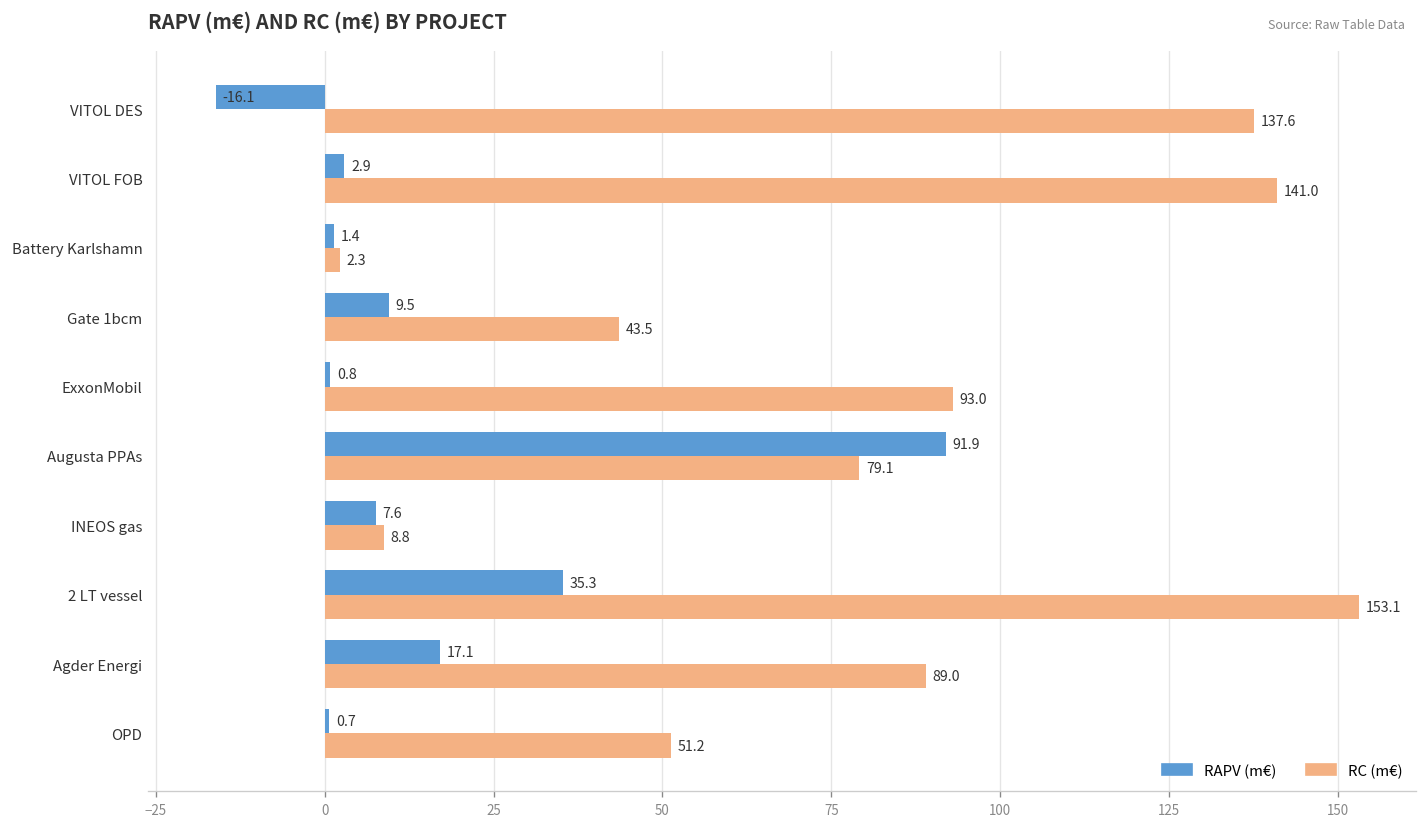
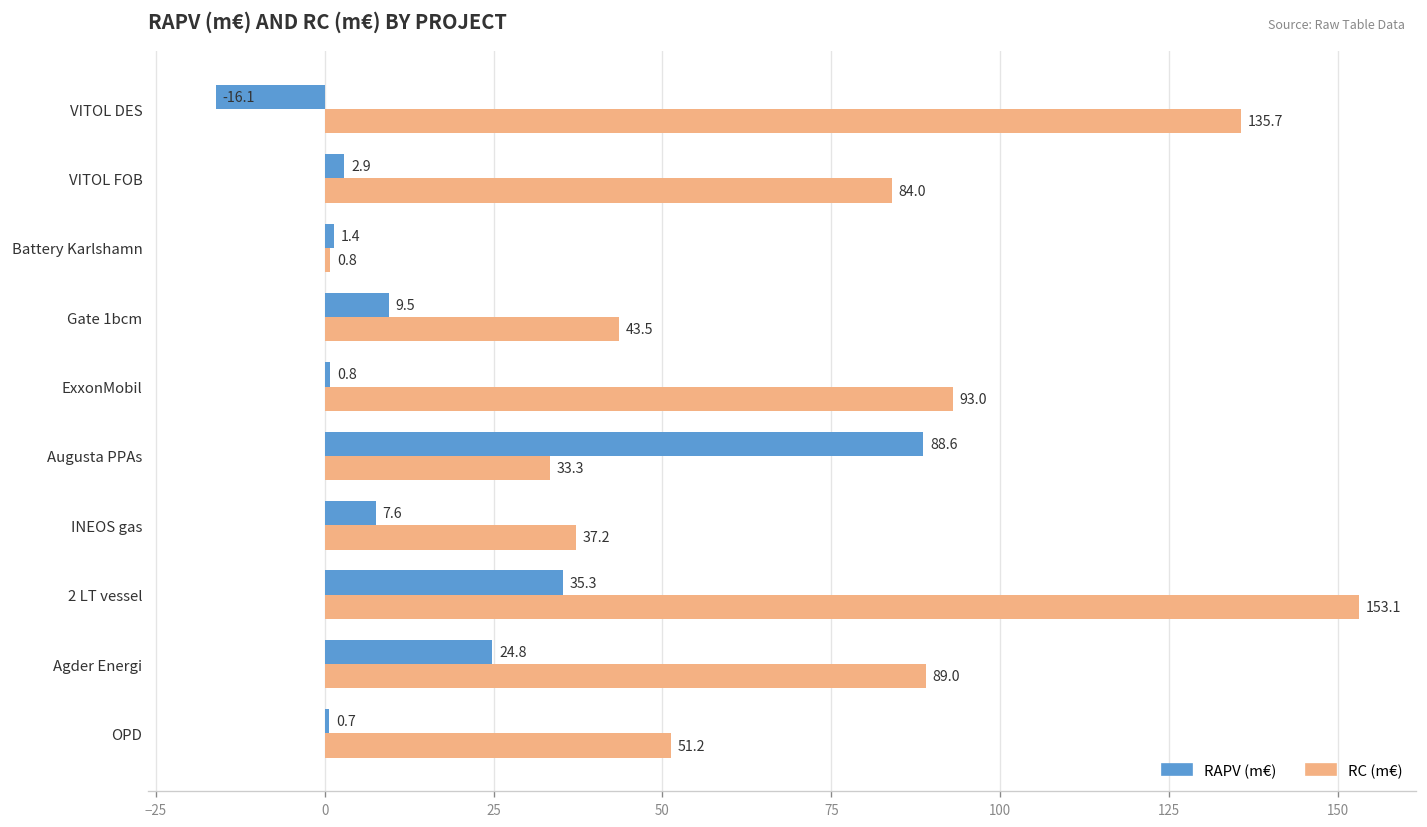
RC (m€), VITOL DES: 137.6 -> 135.7
RC (m€), VITOL FOB: 141.0 -> 84.0
RC (m€), Battery Karlshamn: 2.3 -> 0.8
RAPV (m€), Augusta PPAs: 91.9 -> 88.6
RC (m€), Augusta PPAs: 79.1 -> 33.3
RC (m€), INEOS gas: 8.8 -> 37.2
RAPV (m€), Agder Energi: 17.1 -> 24.8
